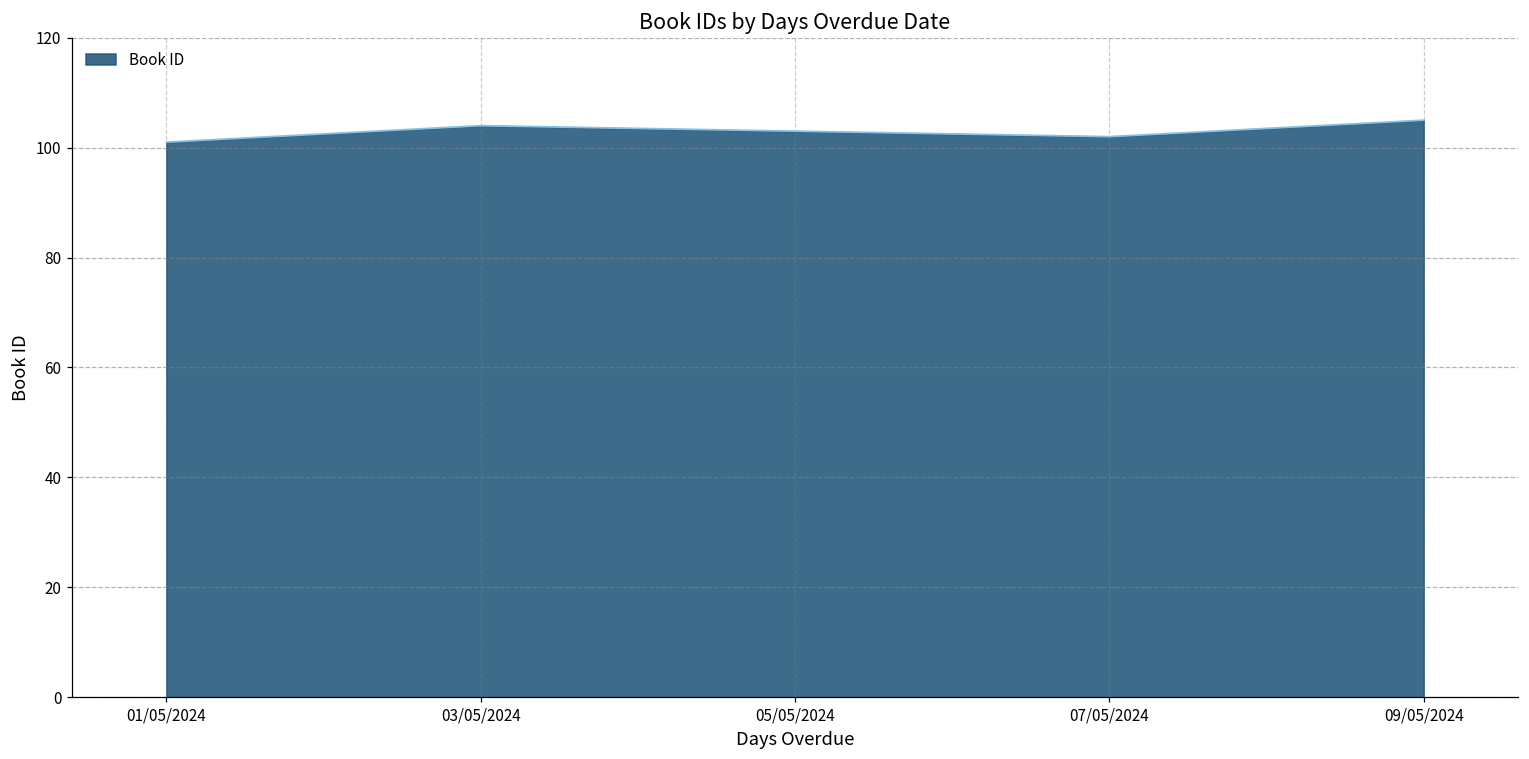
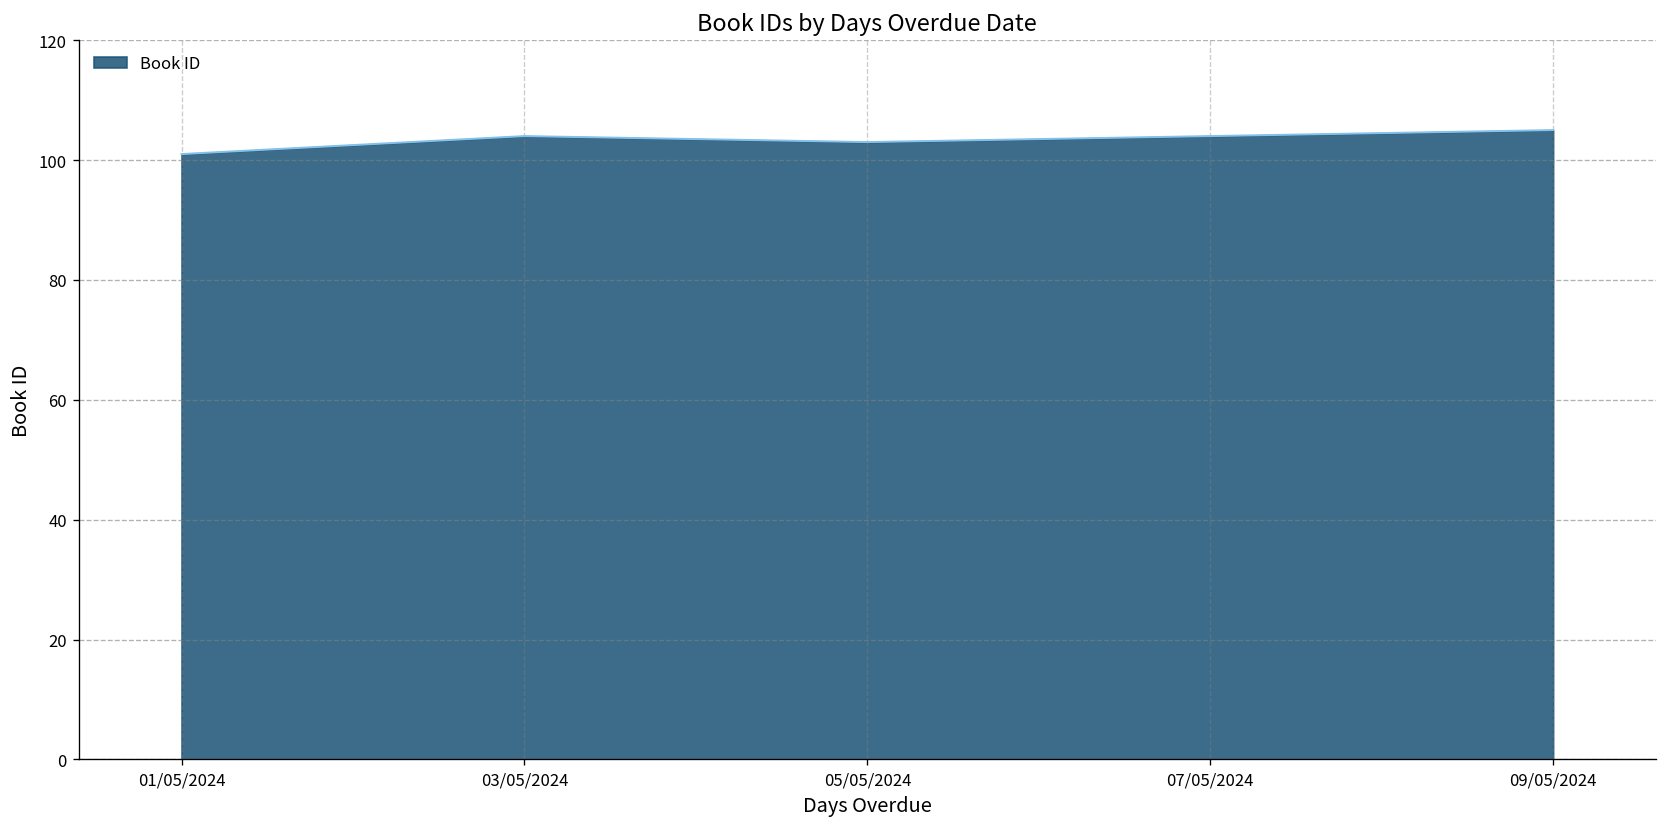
07/05/2024: 102 -> 104
